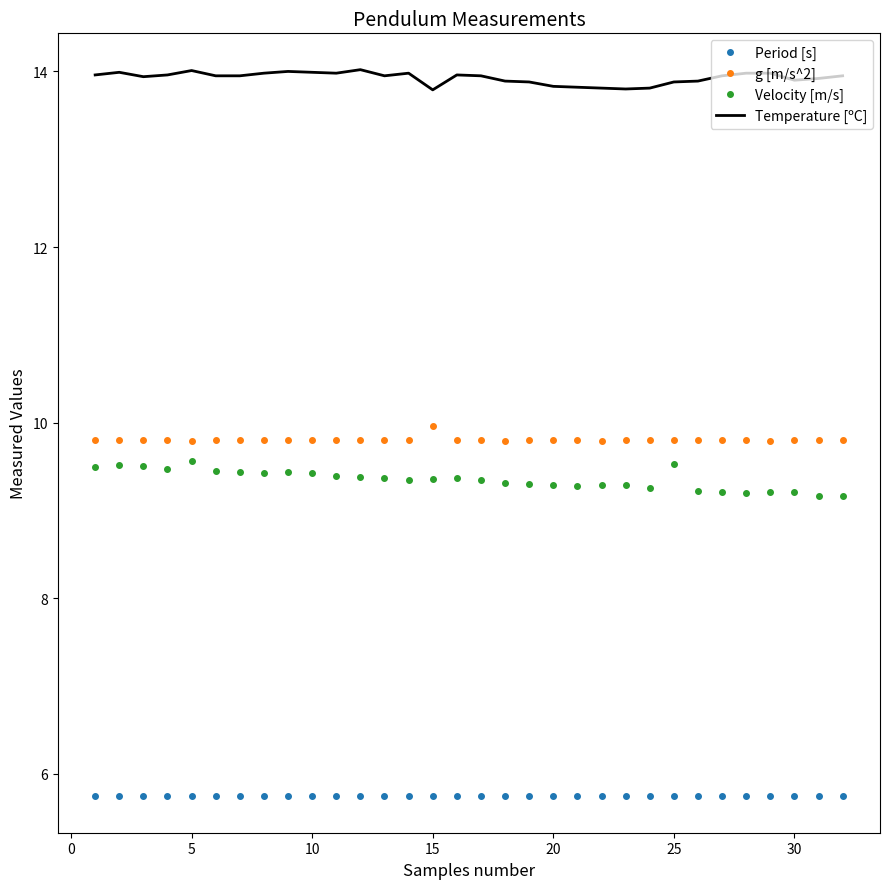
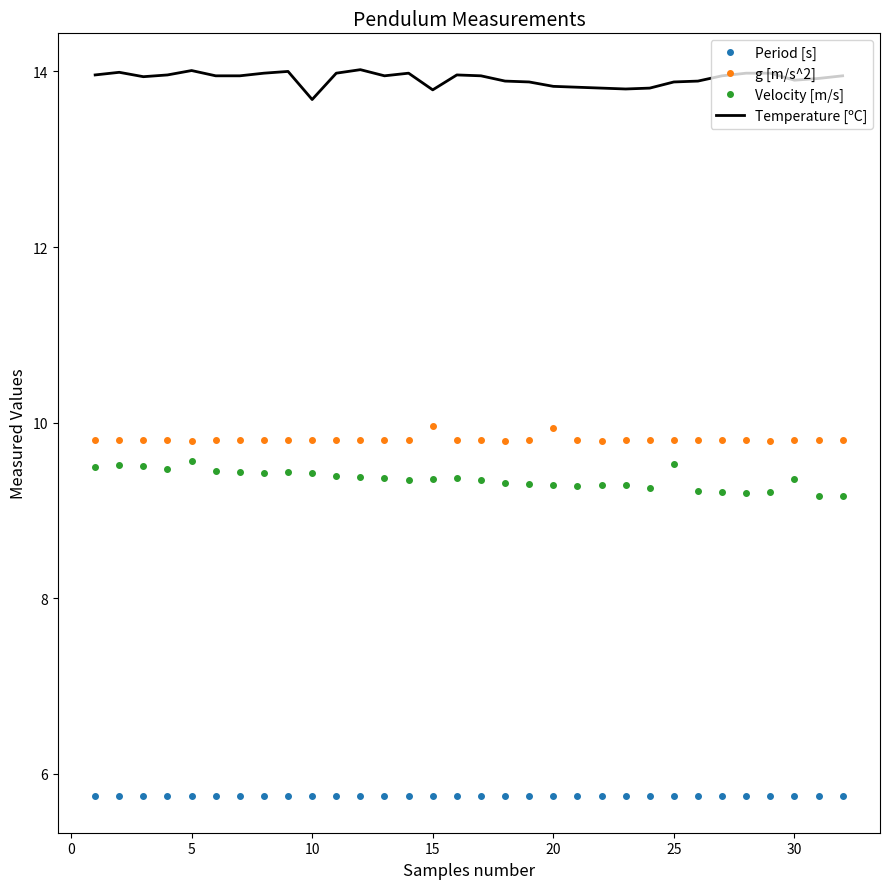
Temperature [ºC], 10: 14.0 -> 13.7
g [m/s^2], 20: 9.8 -> 9.9
Velocity [m/s], 30: 9.2 -> 9.4
